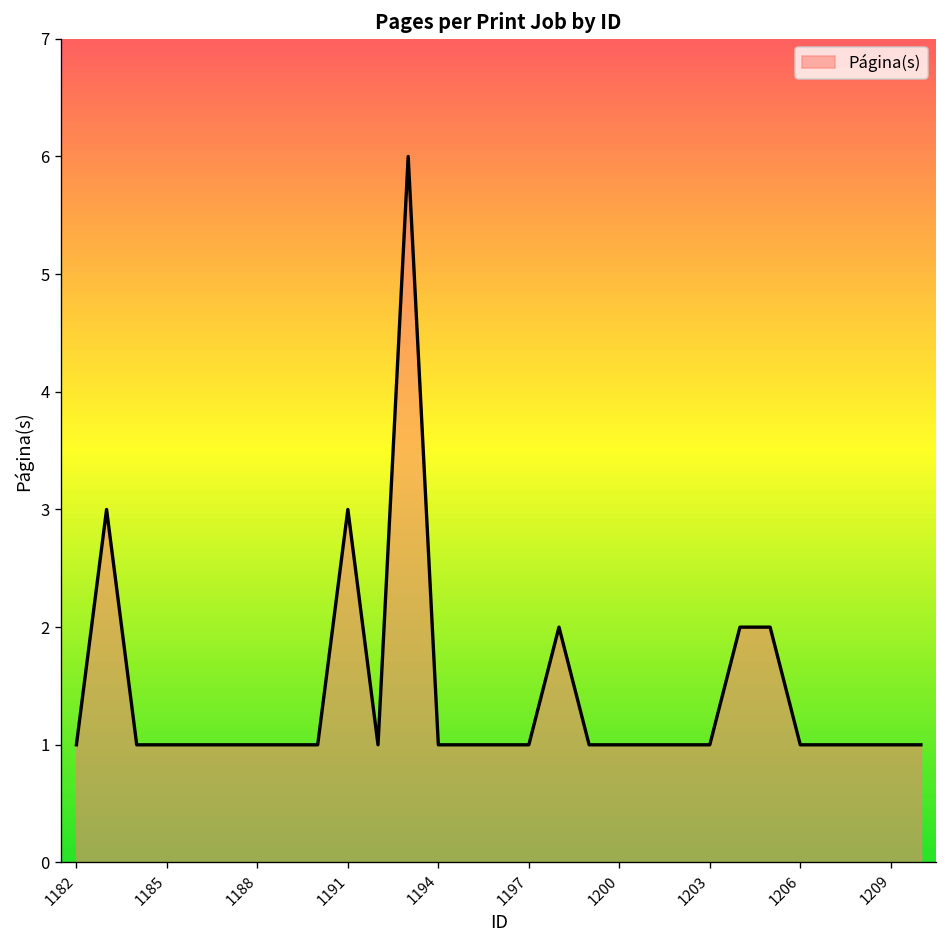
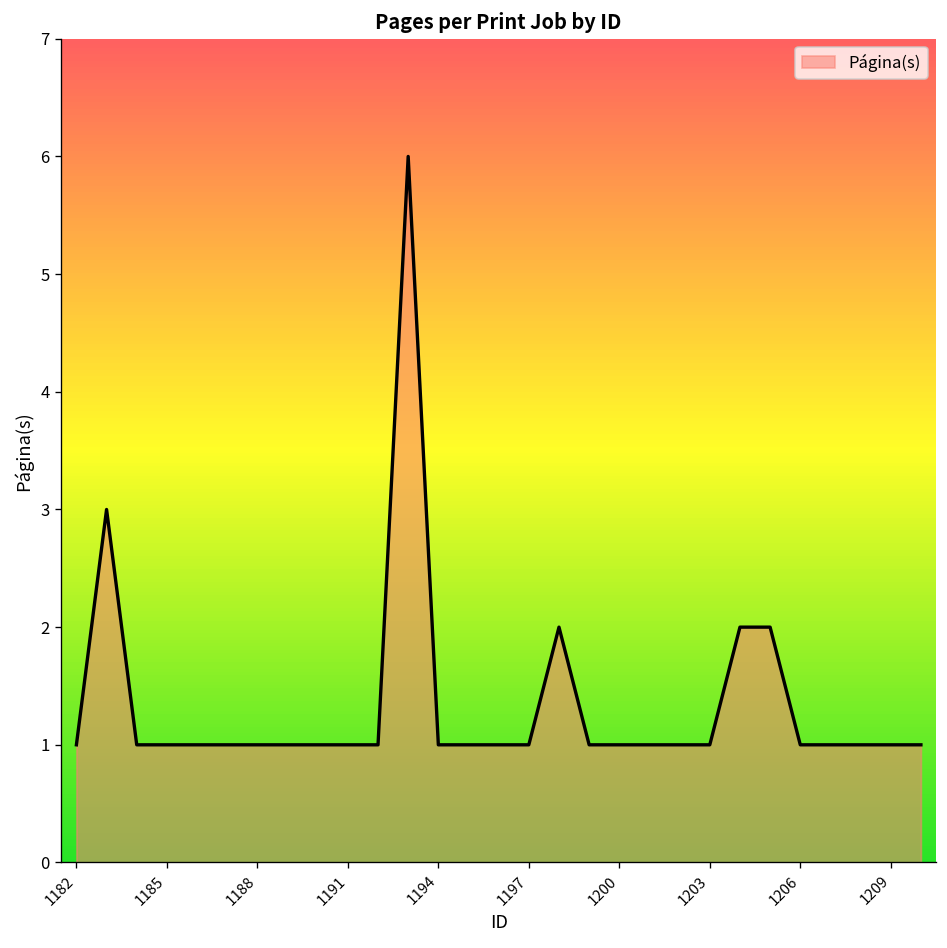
1191: 3 -> 1
